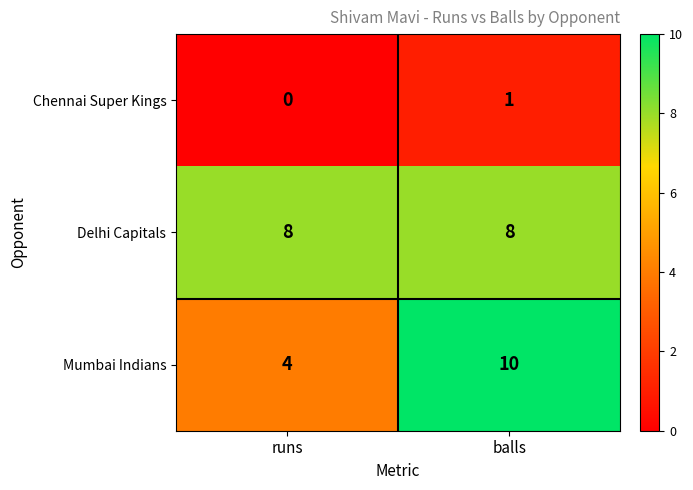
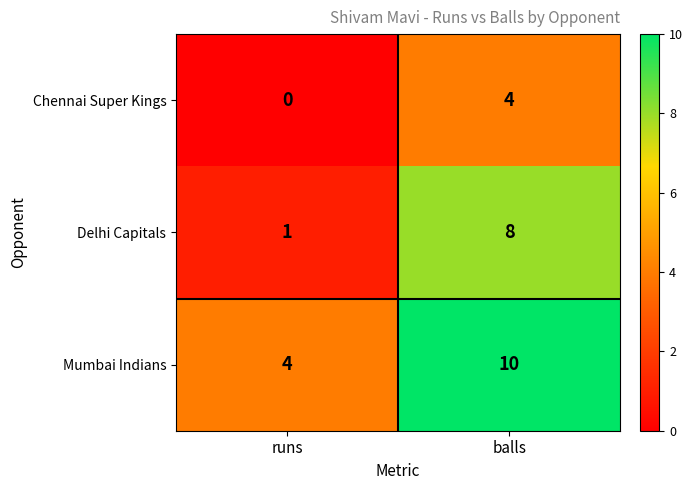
Chennai Super Kings, balls: 1 -> 4
Delhi Capitals, runs: 8 -> 1
